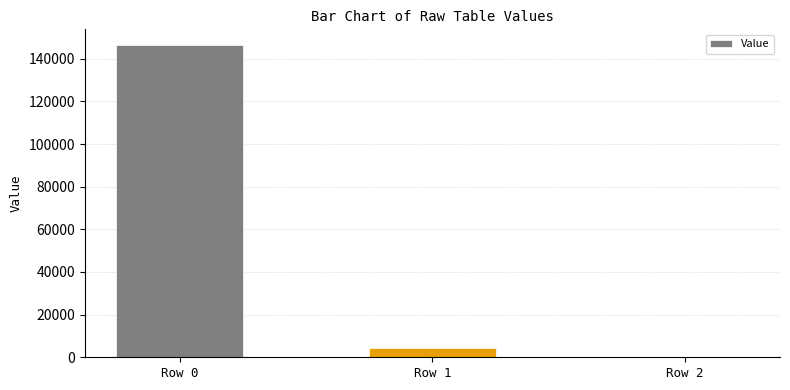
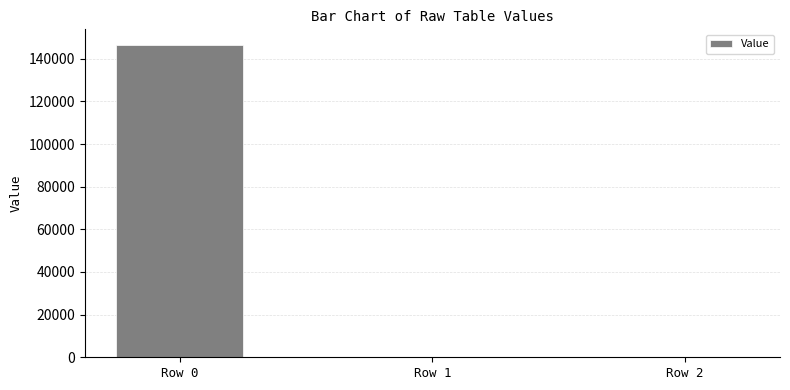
Row 1: 4000 -> 0
